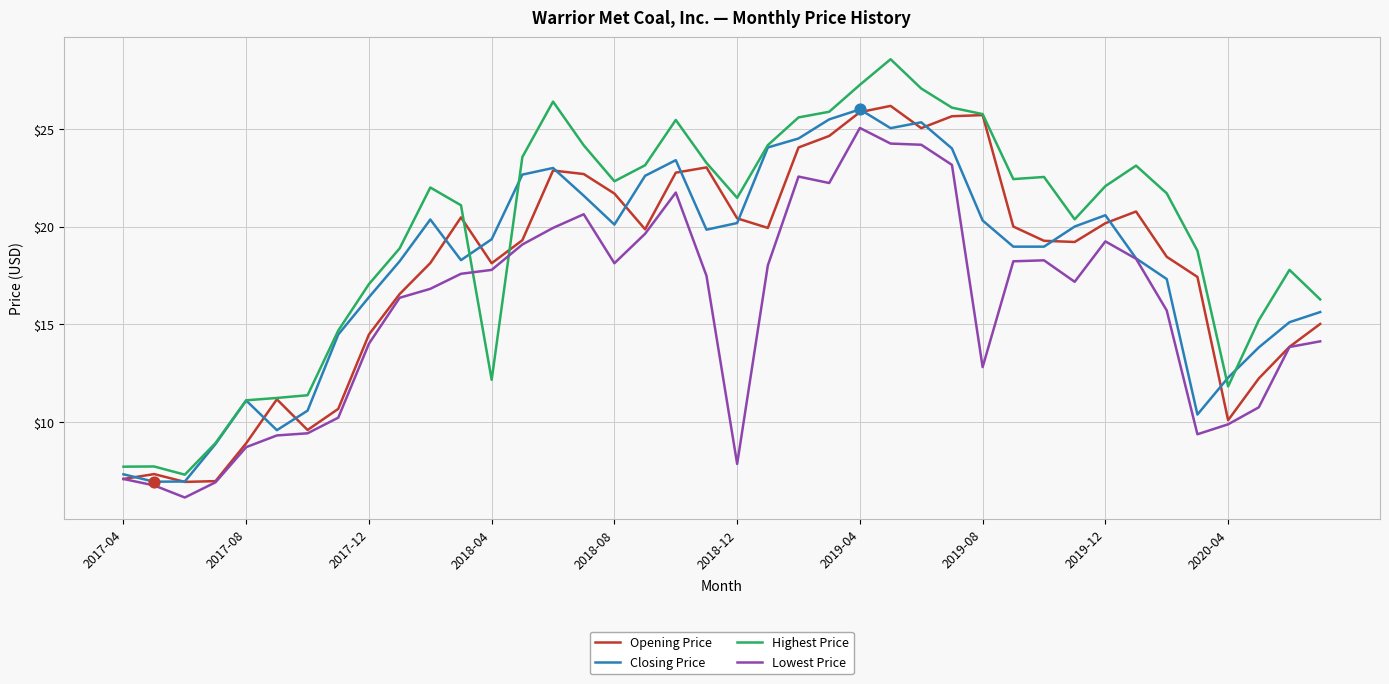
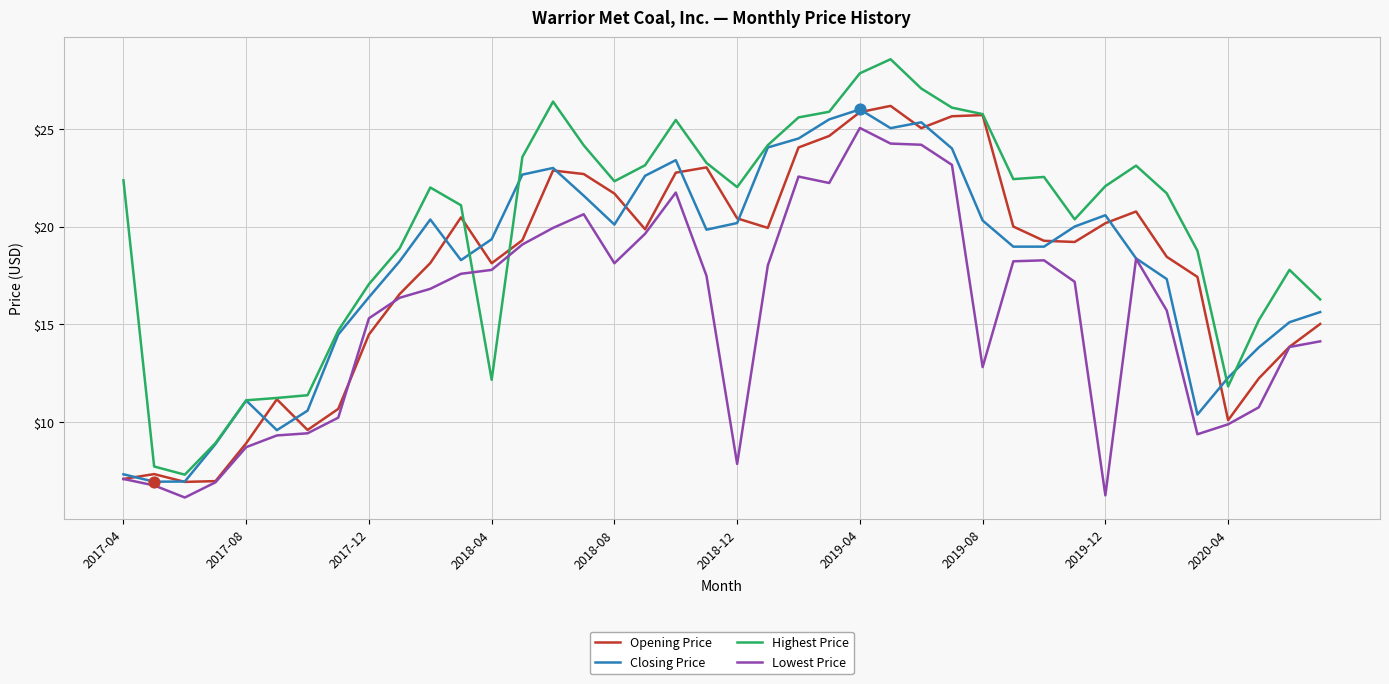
Highest Price, 2017-04: $7.7 -> $22.4
Lowest Price, 2017-12: $14.0 -> $15.3
Highest Price, 2018-12: $21.5 -> $22.0
Highest Price, 2019-04: $27.3 -> $27.9
Lowest Price, 2019-12: $19.3 -> $6.2
